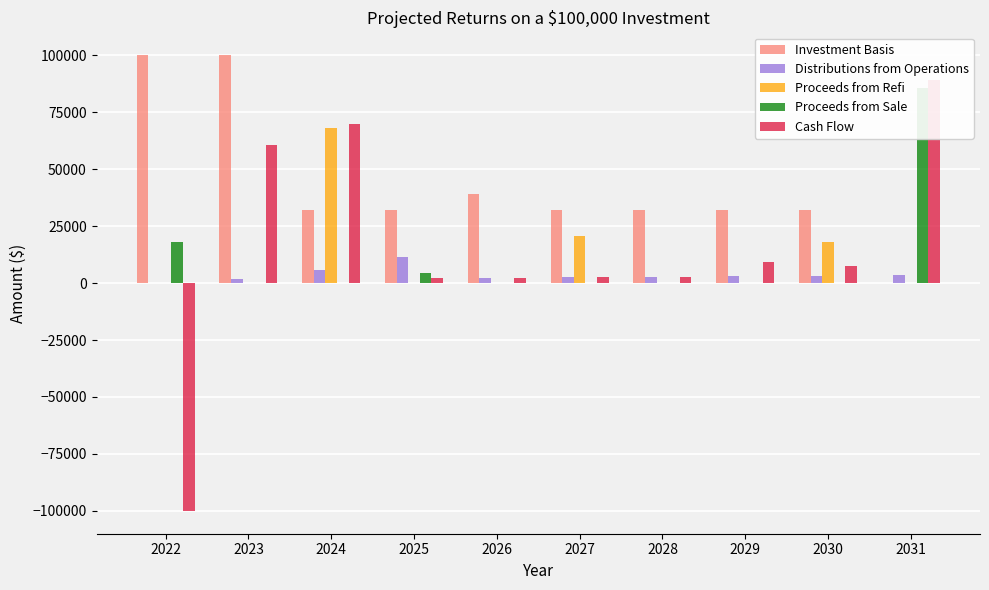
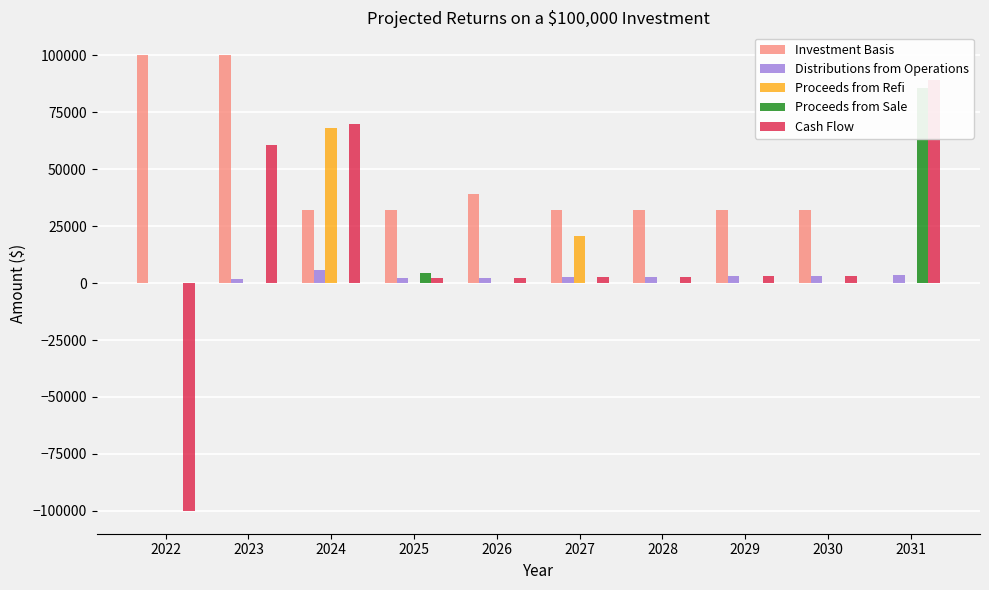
Proceeds from Sale, 2022: 18000 -> 0
Distributions from Operations, 2025: 11000 -> 2000
Cash Flow, 2029: 9000 -> 3000
Proceeds from Refi, 2030: 18000 -> 0
Cash Flow, 2030: 8000 -> 3000
